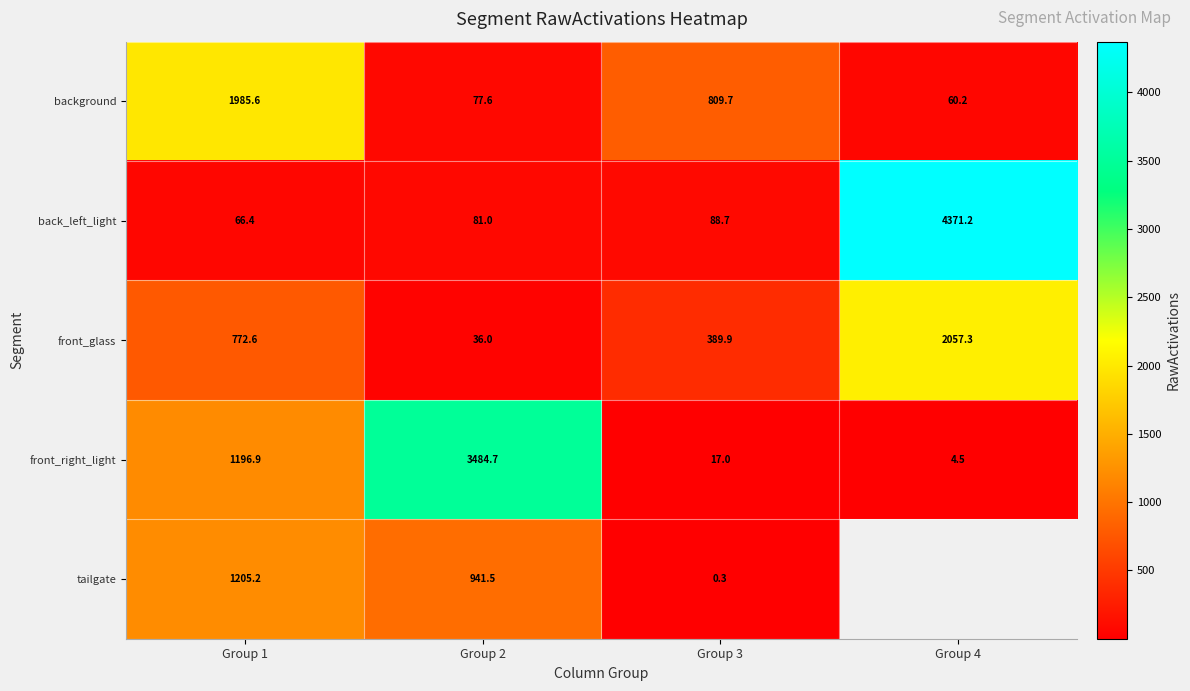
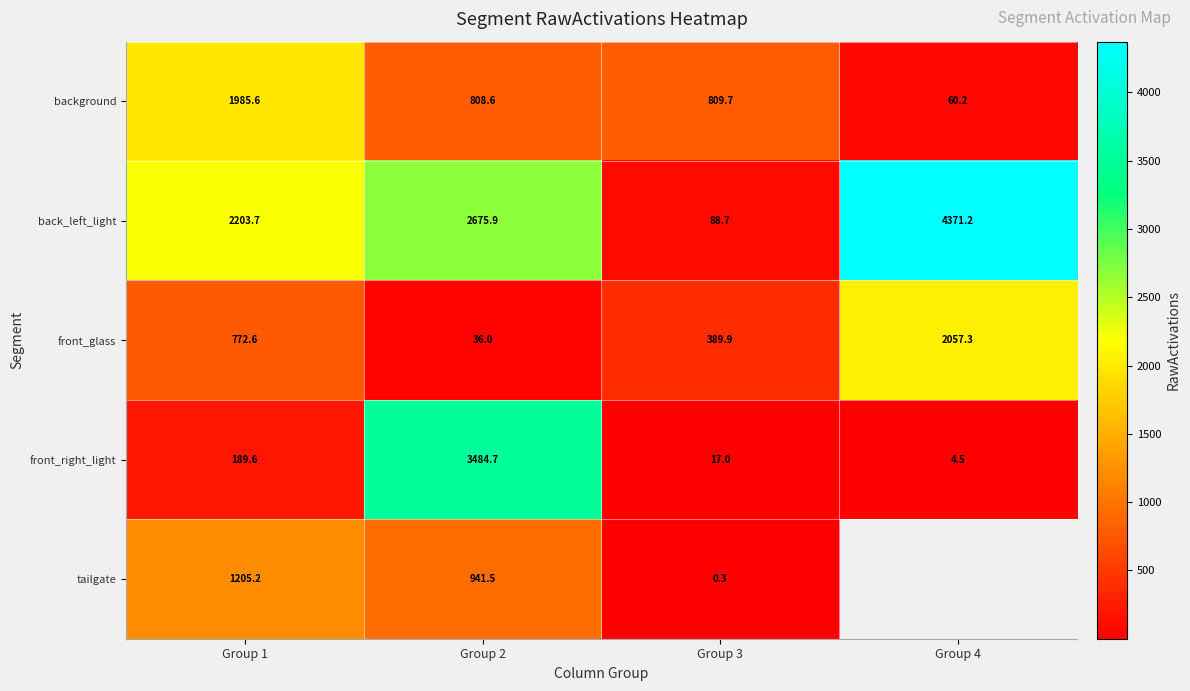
background, Group 2: 77.6 -> 808.6
back_left_light, Group 1: 66.4 -> 2203.7
back_left_light, Group 2: 81.0 -> 2675.9
front_right_light, Group 1: 1196.9 -> 189.6
